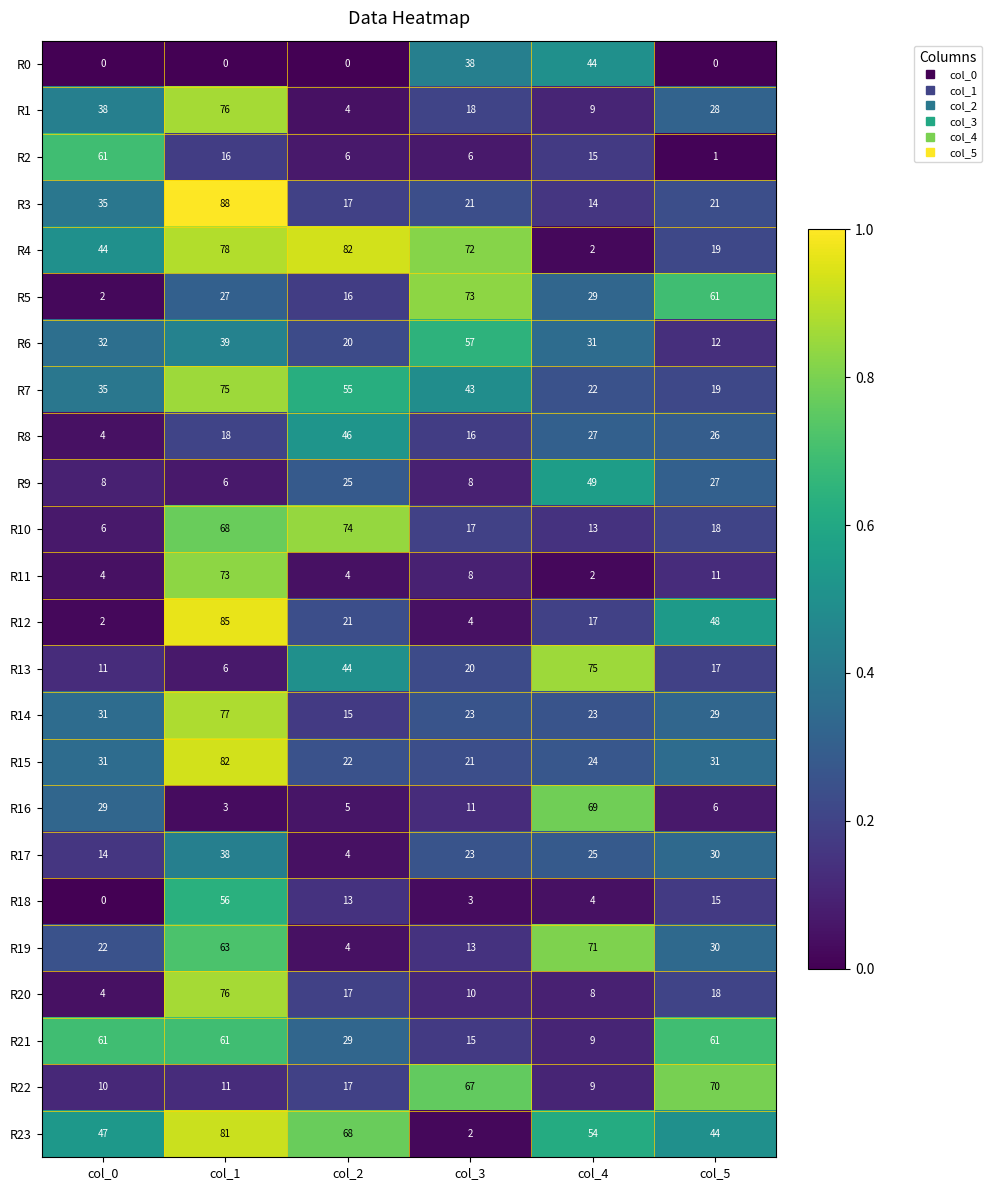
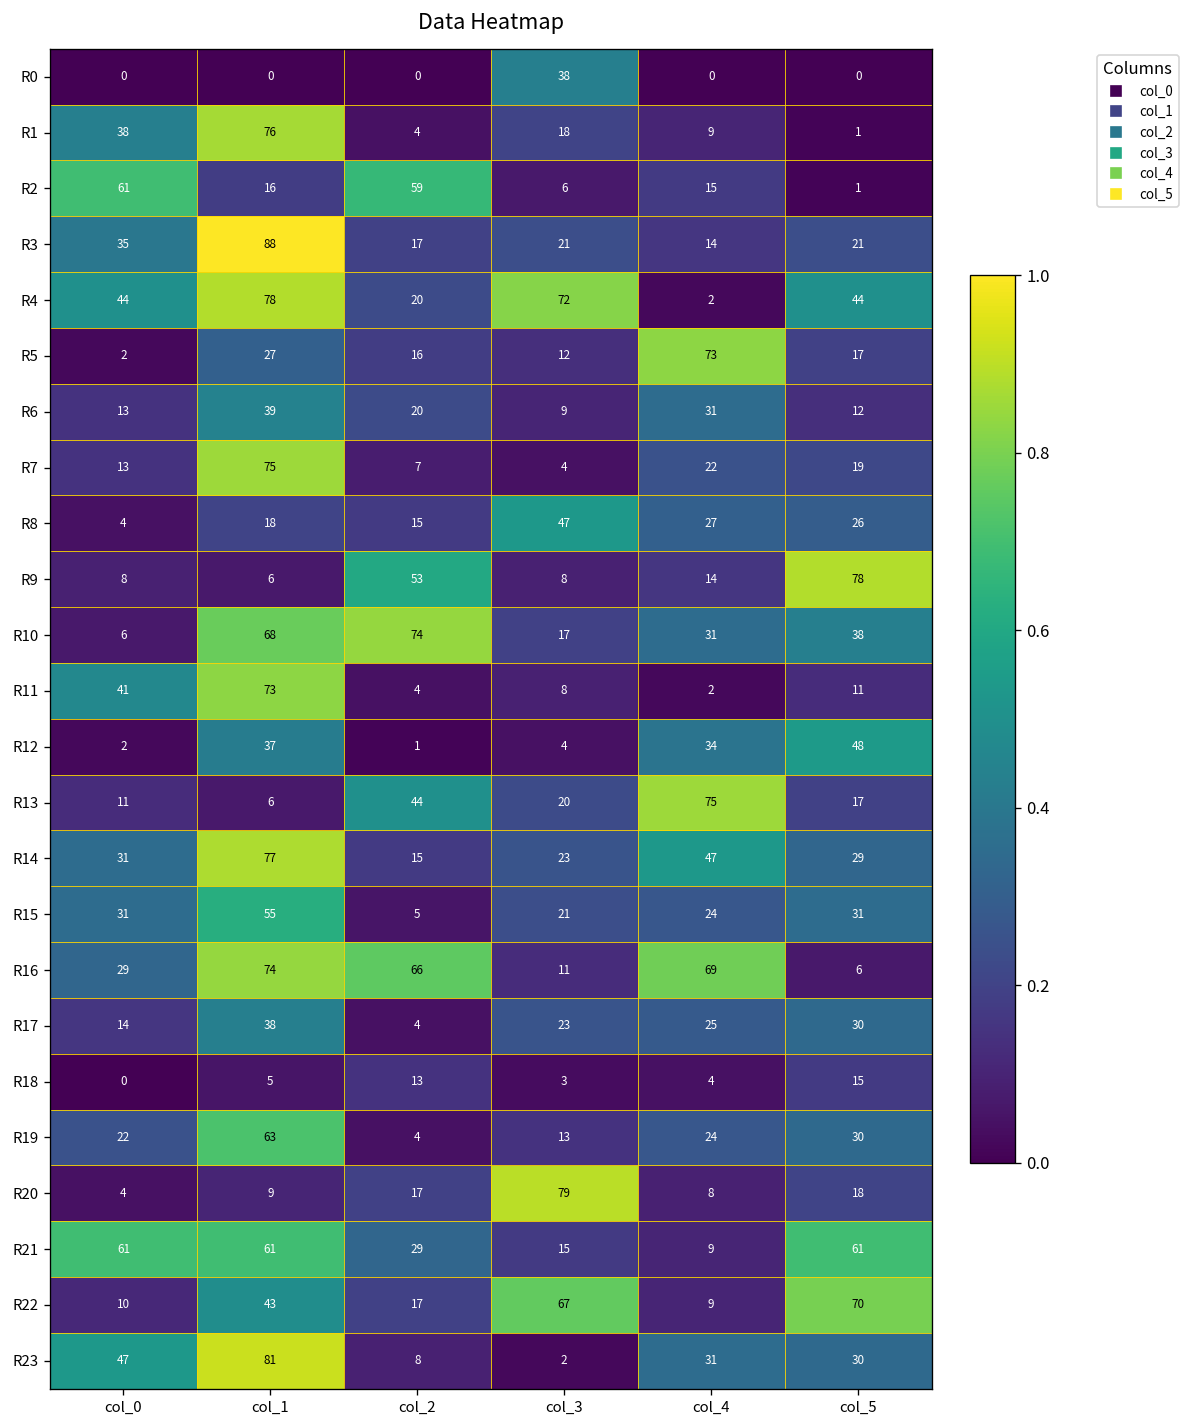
R0, col_4: 44 -> 0
R1, col_5: 28 -> 1
R2, col_2: 6 -> 59
R4, col_2: 82 -> 20
R4, col_5: 19 -> 44
R5, col_3: 73 -> 12
R5, col_4: 29 -> 73
R5, col_5: 61 -> 17
R6, col_0: 32 -> 13
R6, col_3: 57 -> 9
R7, col_0: 35 -> 13
R7, col_2: 55 -> 7
R7, col_3: 43 -> 4
R8, col_2: 46 -> 15
R8, col_3: 16 -> 47
R9, col_2: 25 -> 53
R9, col_4: 49 -> 14
R9, col_5: 27 -> 78
R10, col_4: 13 -> 31
R10, col_5: 18 -> 38
R11, col_0: 4 -> 41
R12, col_1: 85 -> 37
R12, col_2: 21 -> 1
R12, col_4: 17 -> 34
R14, col_4: 23 -> 47
R15, col_1: 82 -> 55
R15, col_2: 22 -> 5
R16, col_1: 3 -> 74
R16, col_2: 5 -> 66
R18, col_1: 56 -> 5
R19, col_4: 71 -> 24
R20, col_1: 76 -> 9
R20, col_3: 10 -> 79
R22, col_1: 11 -> 43
R23, col_2: 68 -> 8
R23, col_4: 54 -> 31
R23, col_5: 44 -> 30
